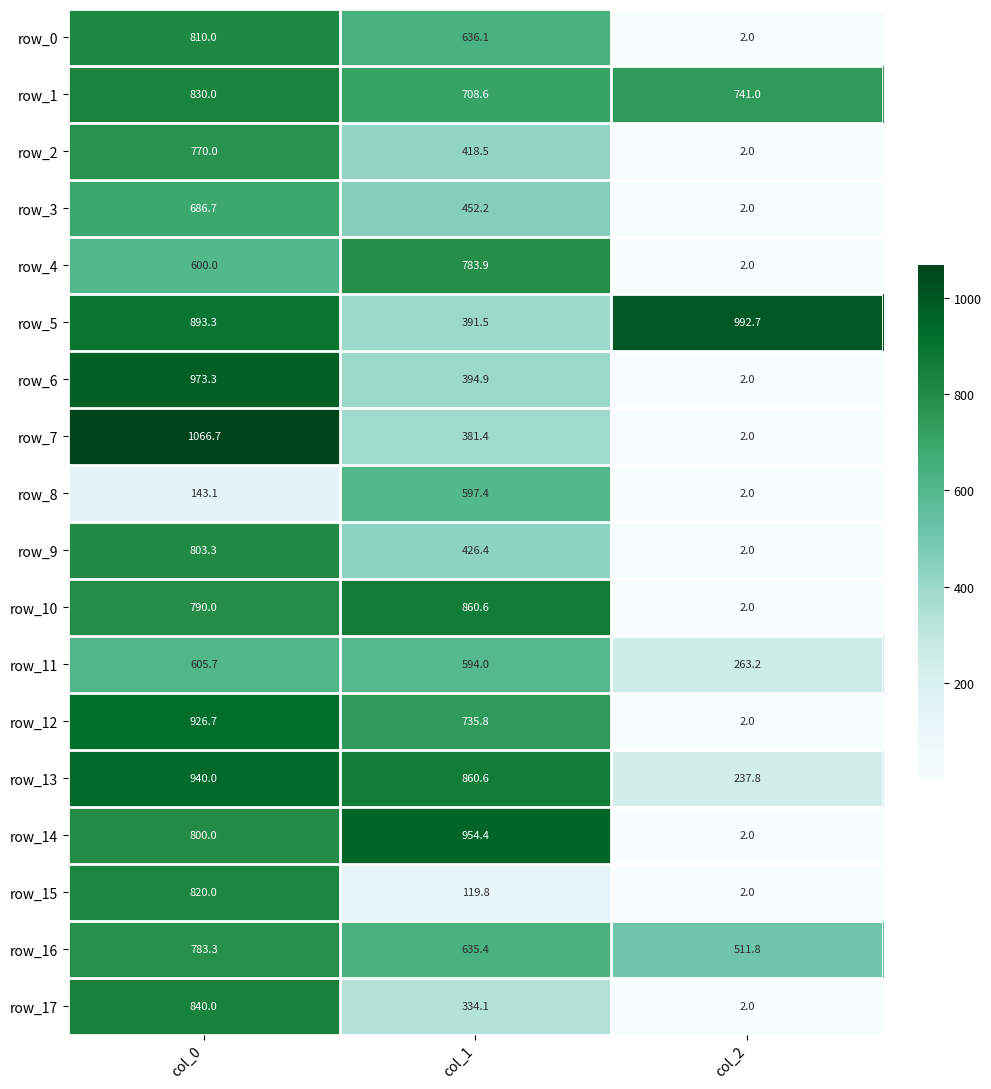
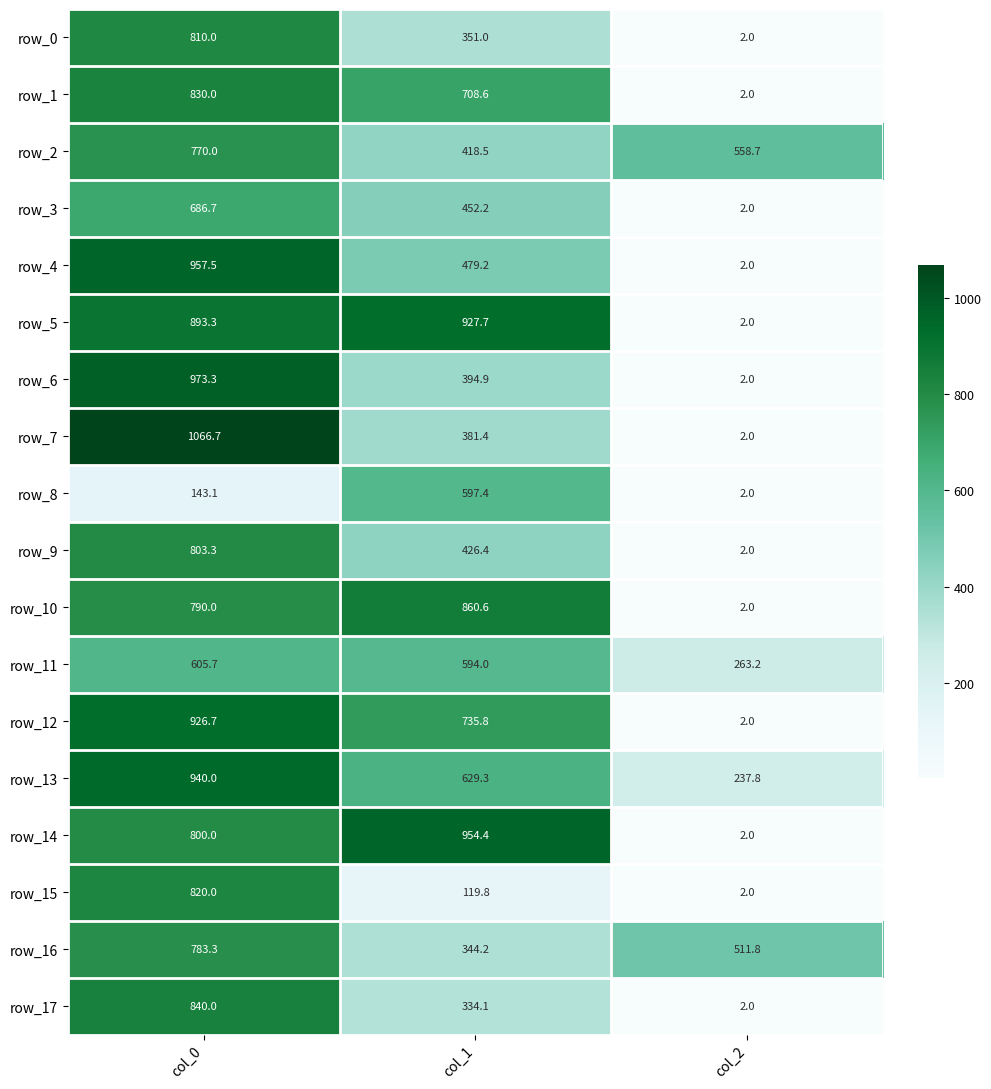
row_0, col_1: 636.1 -> 351.0
row_1, col_2: 741.0 -> 2.0
row_2, col_2: 2.0 -> 558.7
row_4, col_0: 600.0 -> 957.5
row_4, col_1: 783.9 -> 479.2
row_5, col_1: 391.5 -> 927.7
row_5, col_2: 992.7 -> 2.0
row_13, col_1: 860.6 -> 629.3
row_16, col_1: 635.4 -> 344.2
